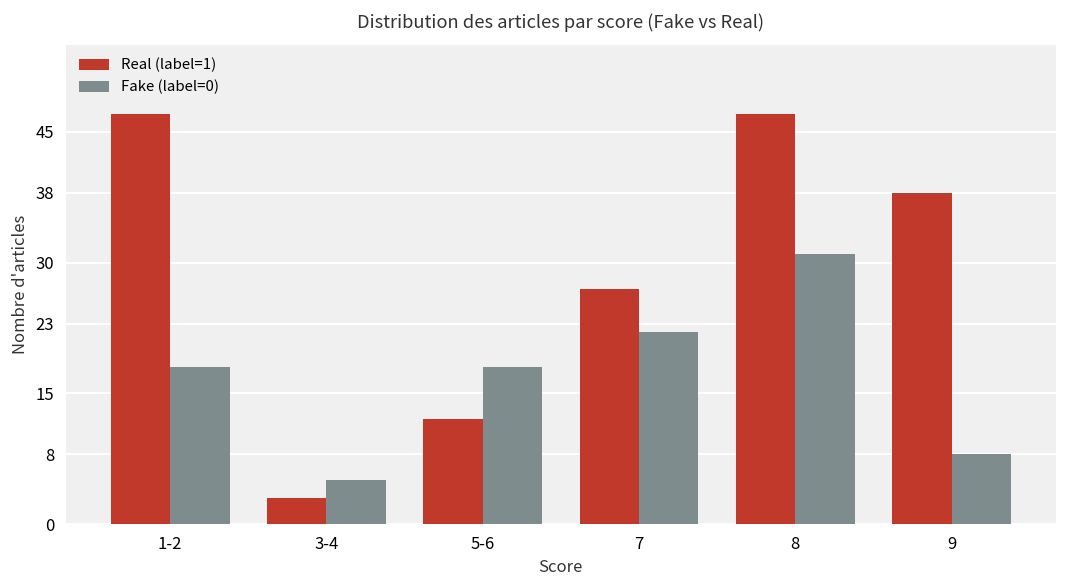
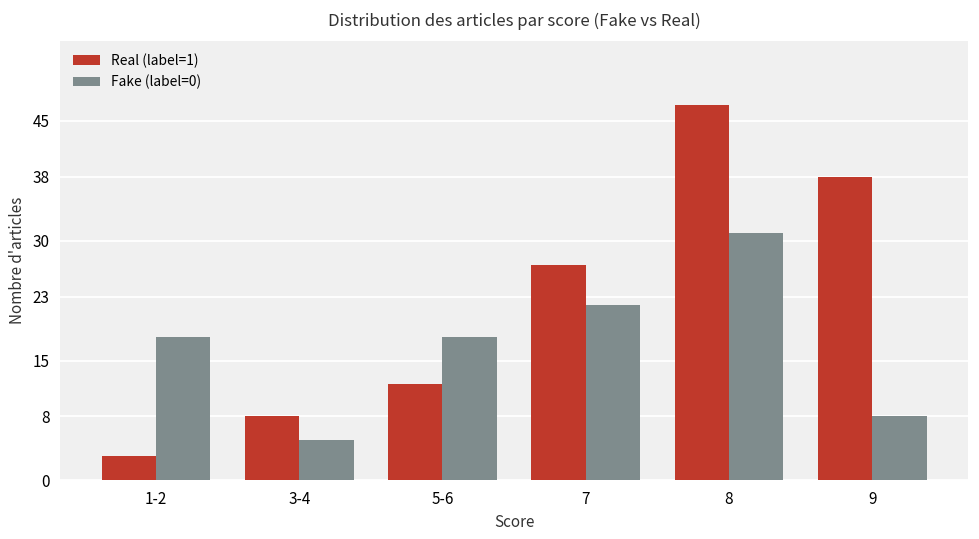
Real (label=1), 1-2: 47 -> 3
Real (label=1), 3-4: 3 -> 8
